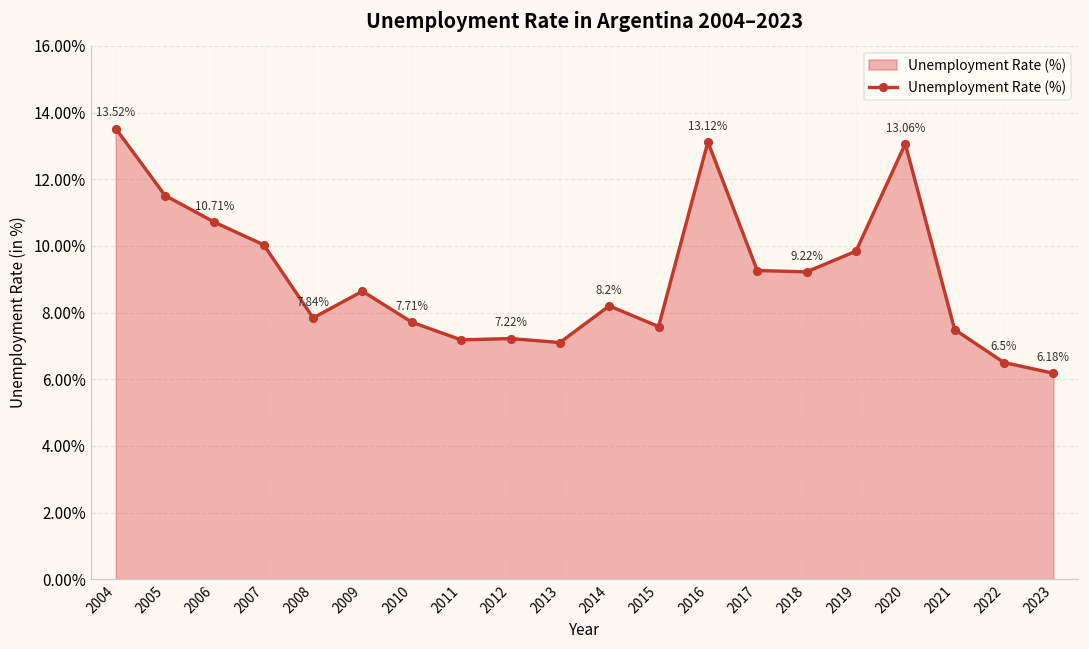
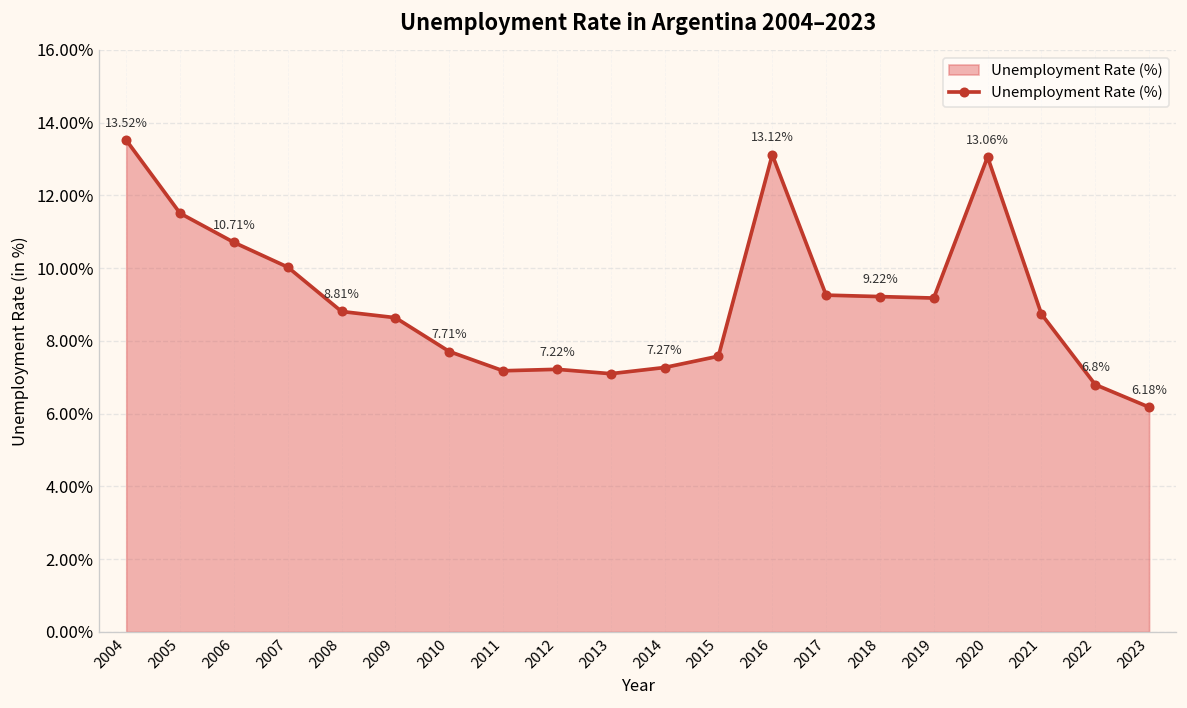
2008: 7.84% -> 8.81%
2014: 8.2% -> 7.27%
2019: 9.8% -> 9.2%
2021: 7.5% -> 8.7%
2022: 6.5% -> 6.8%
